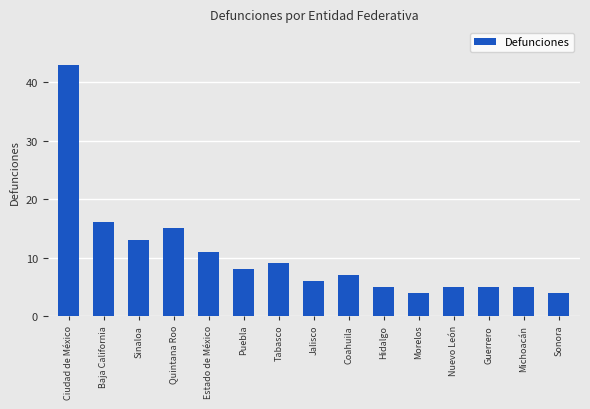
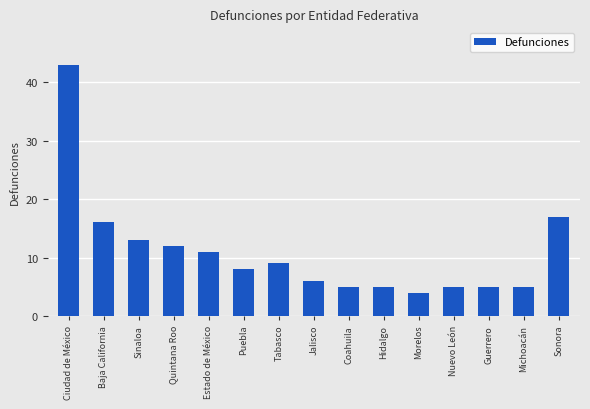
Quintana Roo: 15 -> 12
Coahuila: 7 -> 5
Sonora: 4 -> 17
